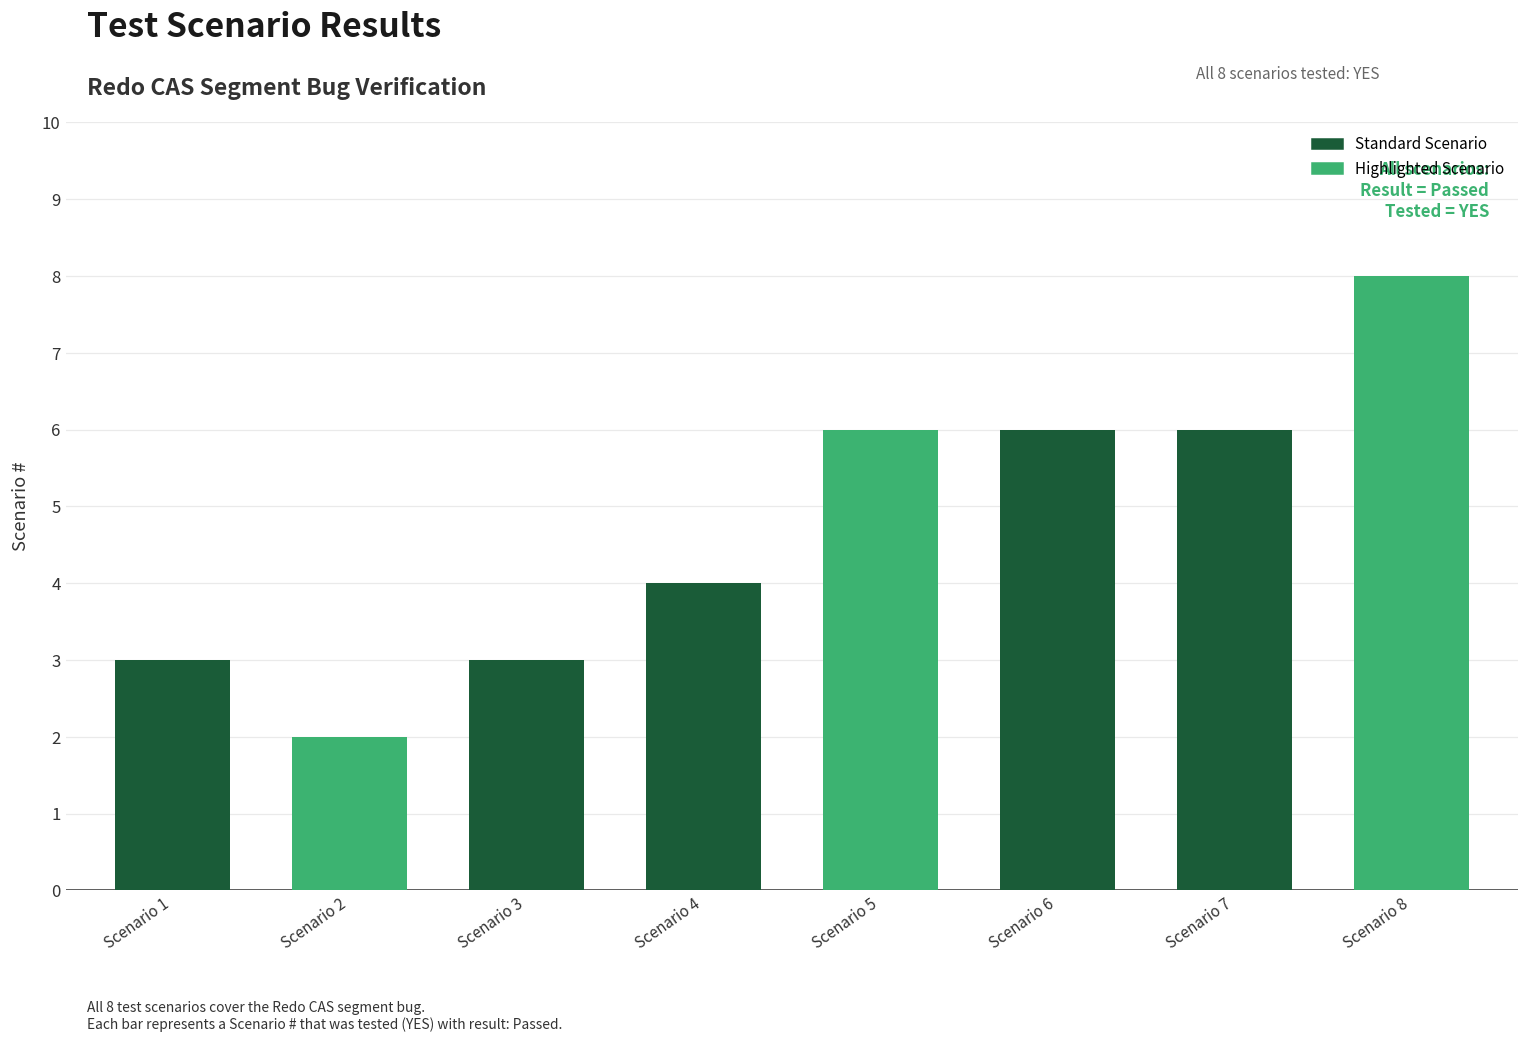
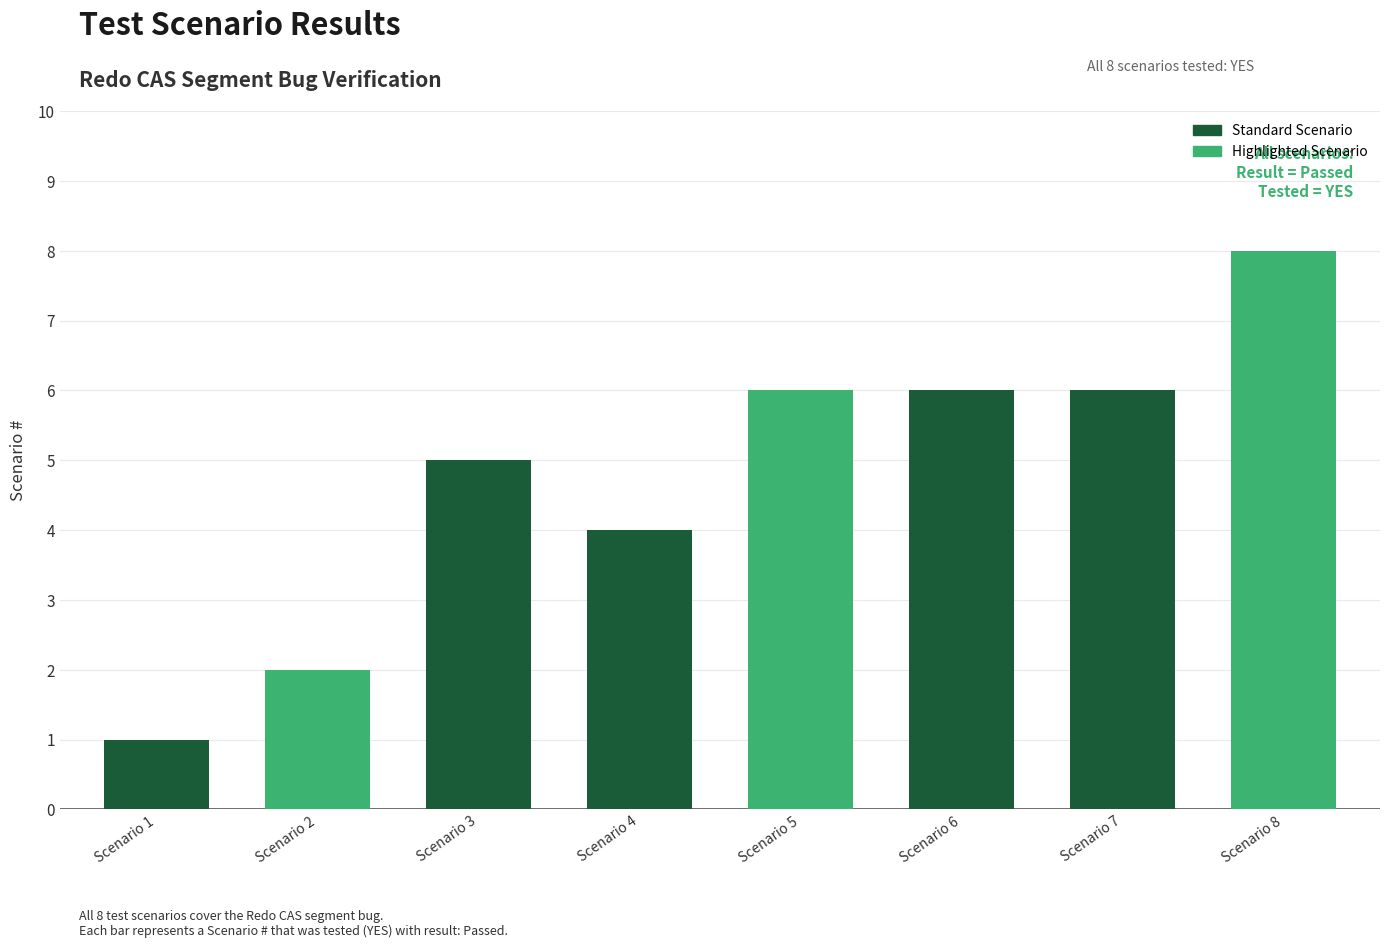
Scenario 1: 3 -> 1
Scenario 3: 3 -> 5
